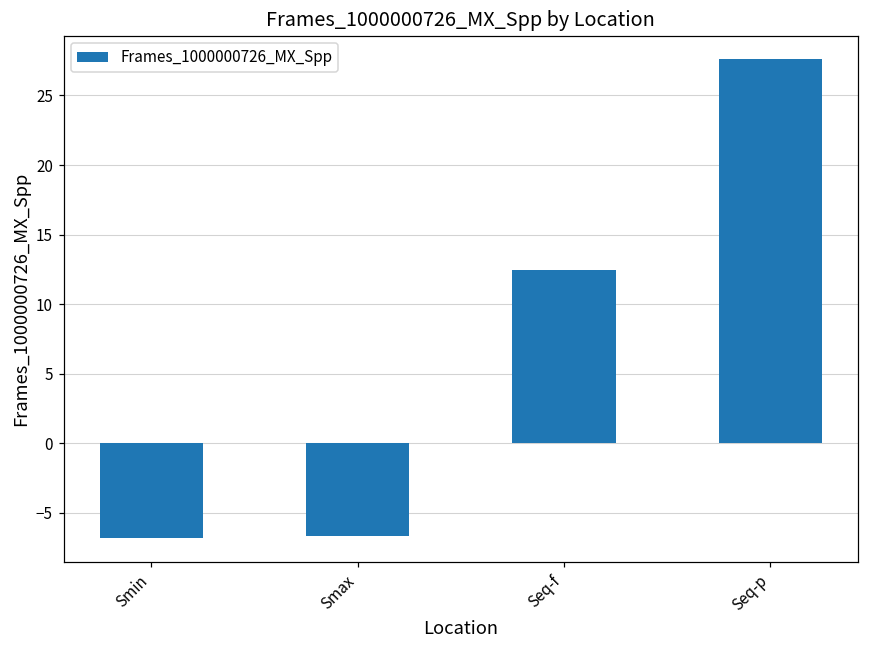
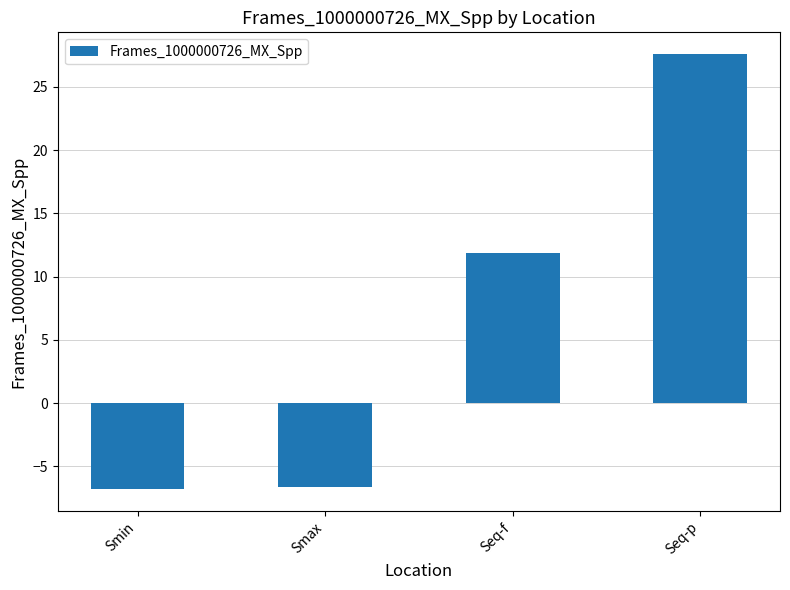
Seq-f: 12.5 -> 11.8
